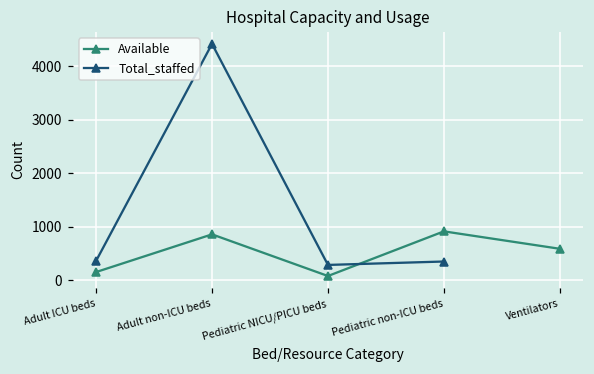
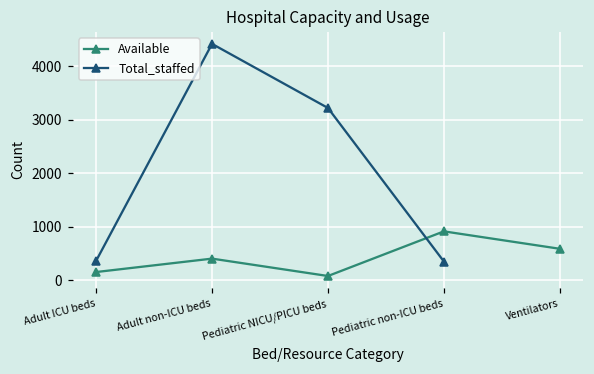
Available, Adult non-ICU beds: 900 -> 400
Total_staffed, Pediatric NICU/PICU beds: 300 -> 3200
